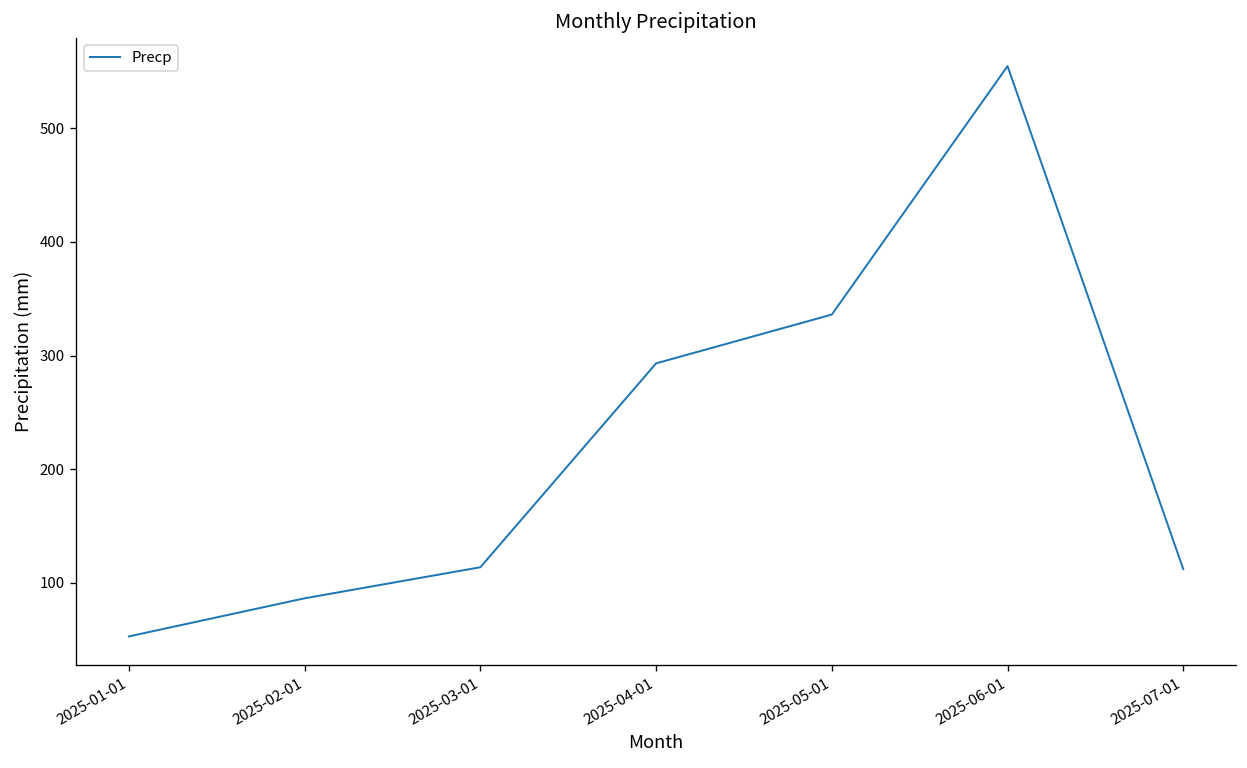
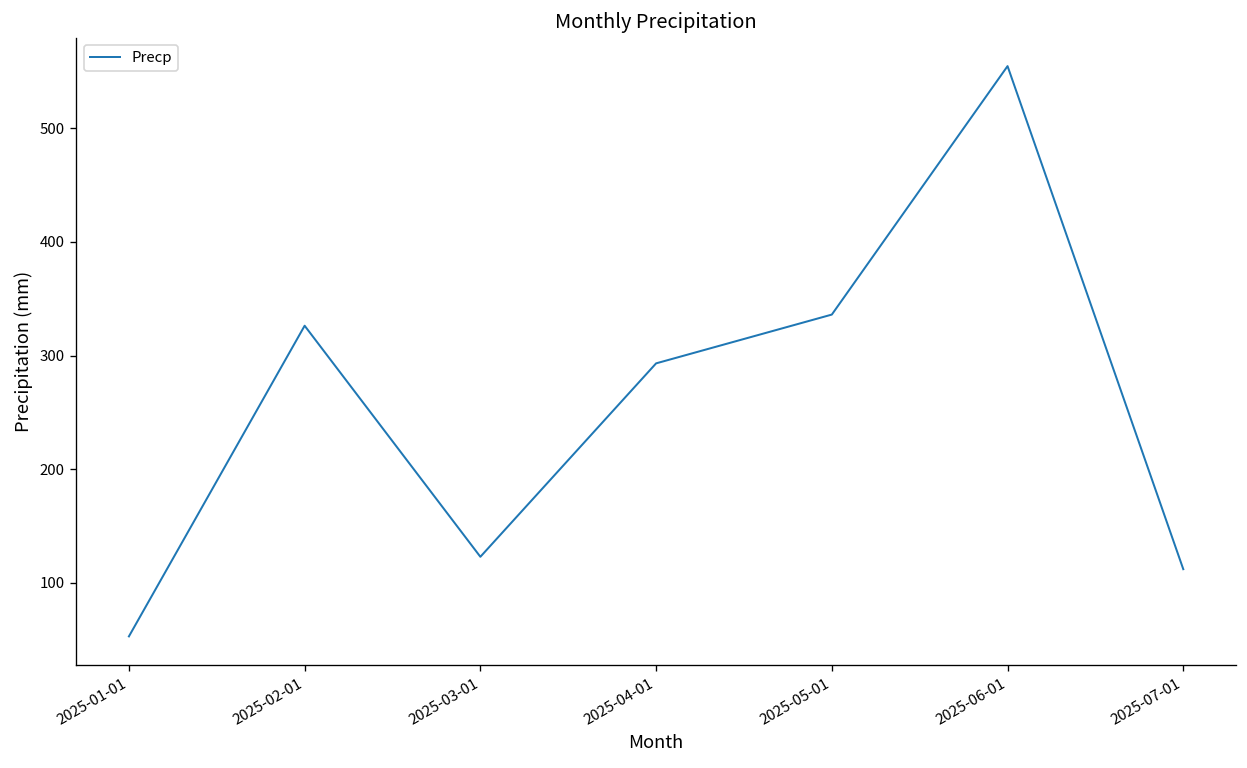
2025-02-01: 90 -> 330
2025-03-01: 110 -> 120
